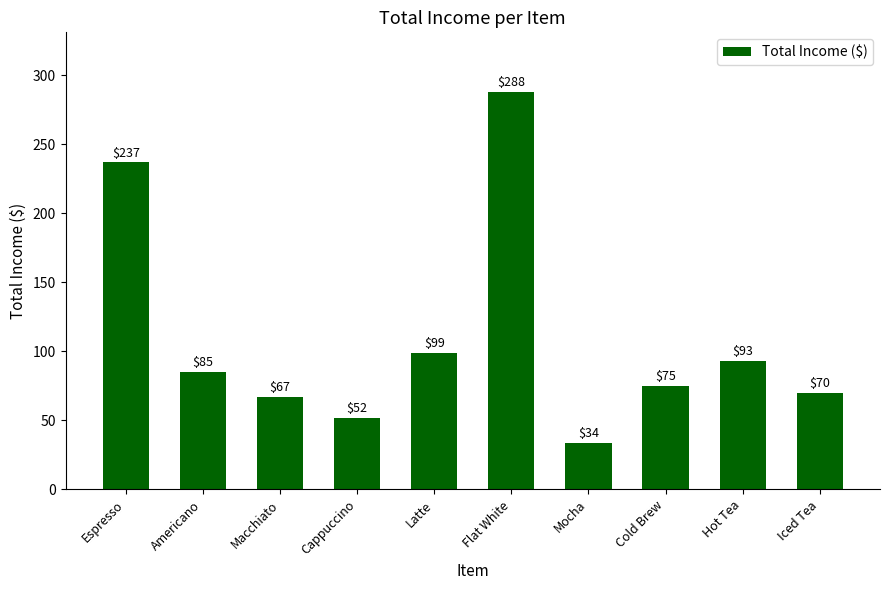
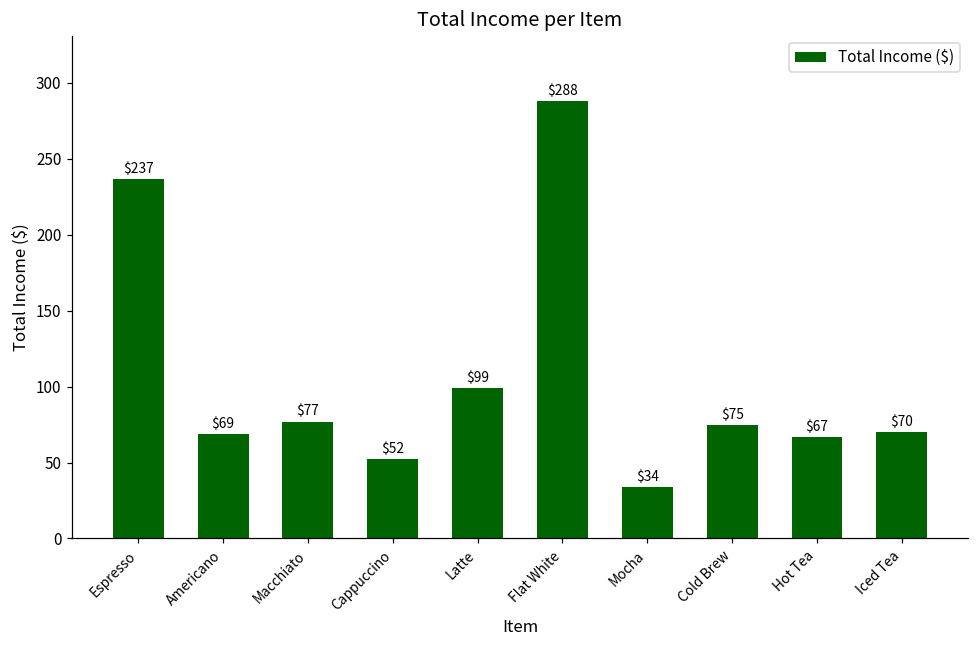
Americano: $85 -> $69
Macchiato: $67 -> $77
Hot Tea: $93 -> $67
